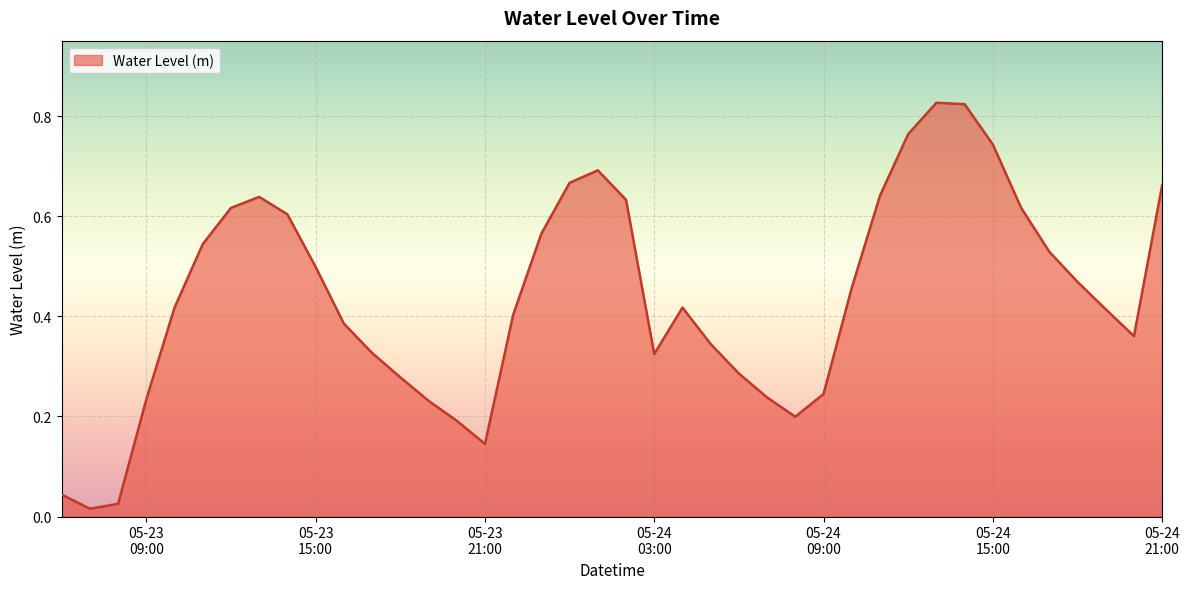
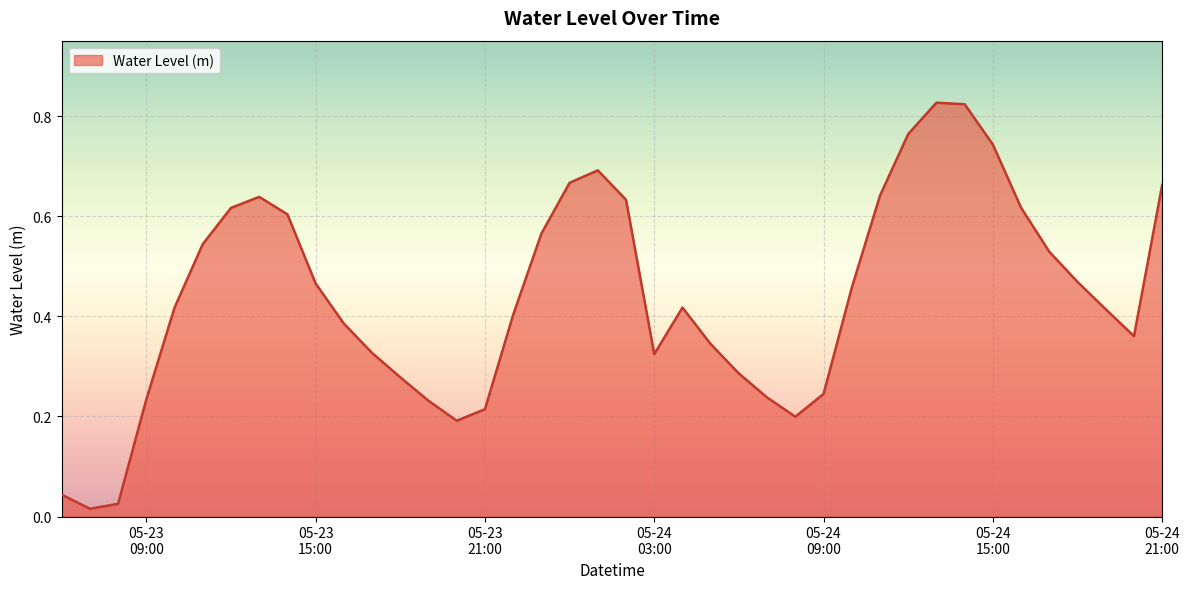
05-23 15:00: 0.50 -> 0.47
05-23 21:00: 0.15 -> 0.21
